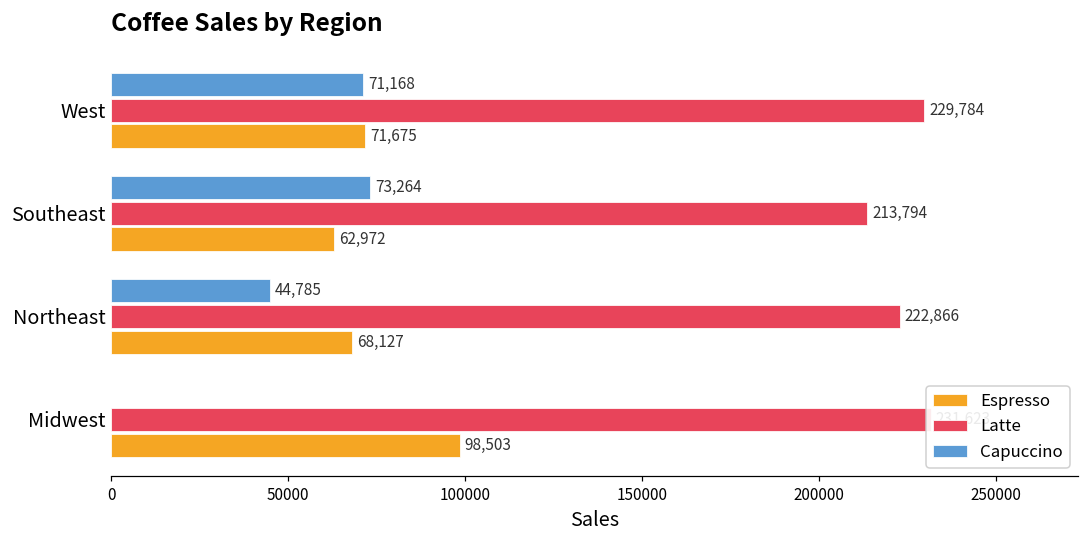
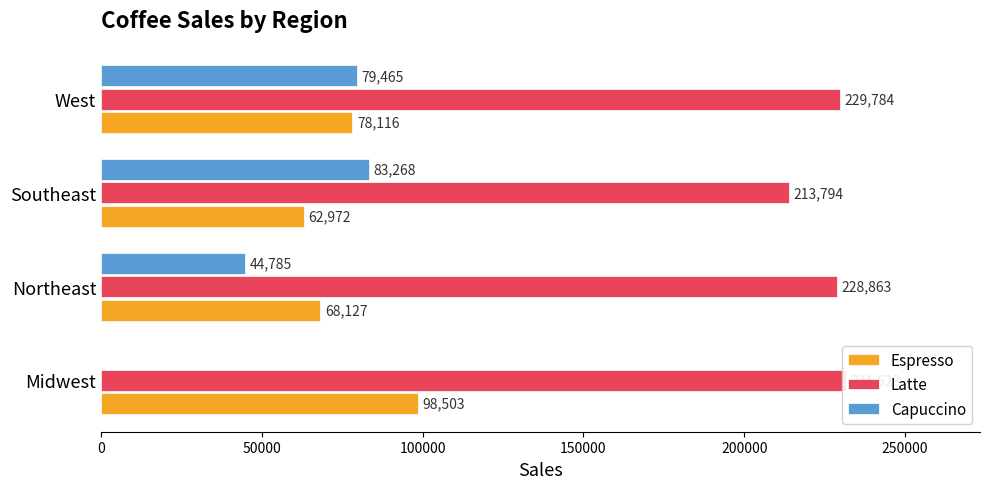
Capuccino, West: 71,168 -> 79,465
Espresso, West: 71,675 -> 78,116
Capuccino, Southeast: 73,264 -> 83,268
Latte, Northeast: 222,866 -> 228,863
